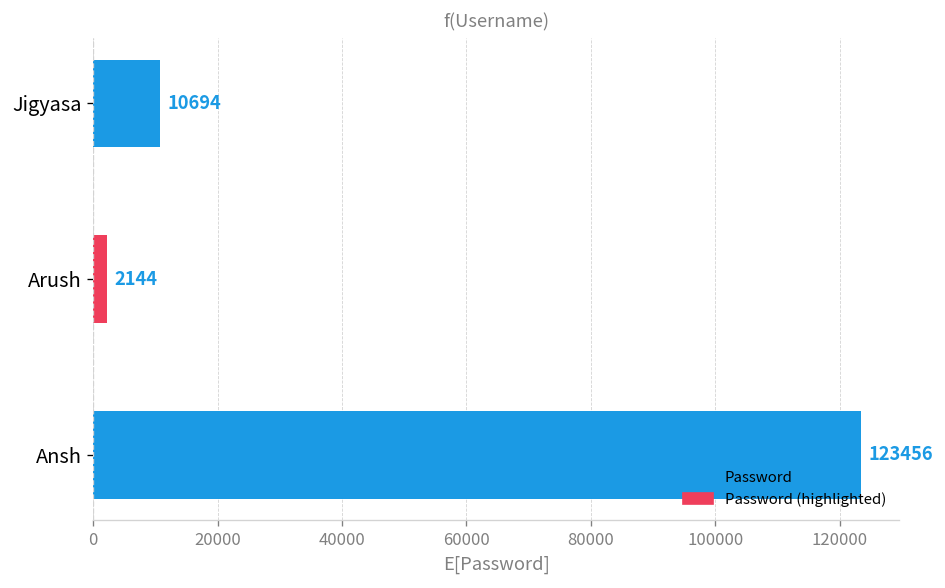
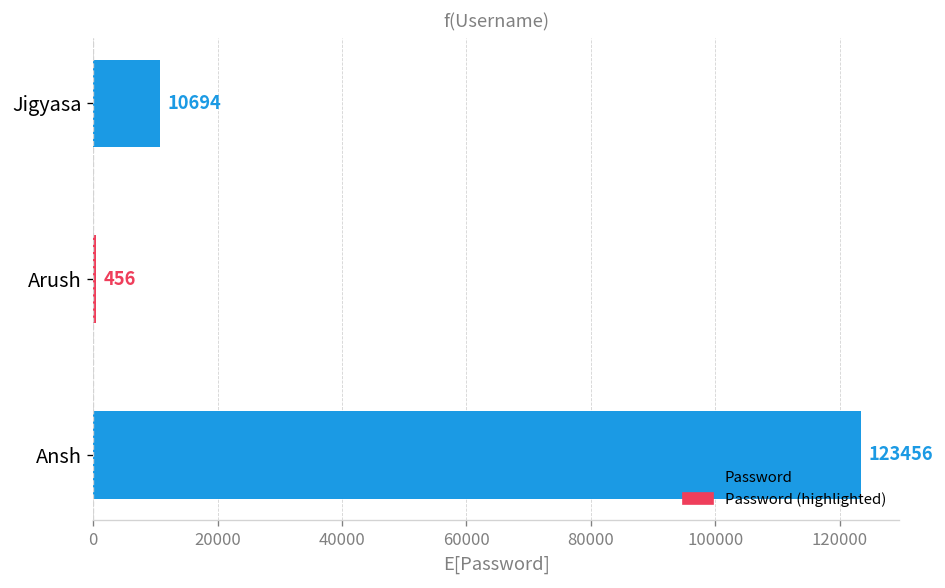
Arush: 2144 -> 456
